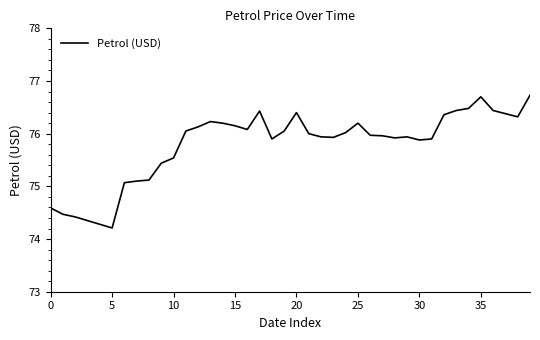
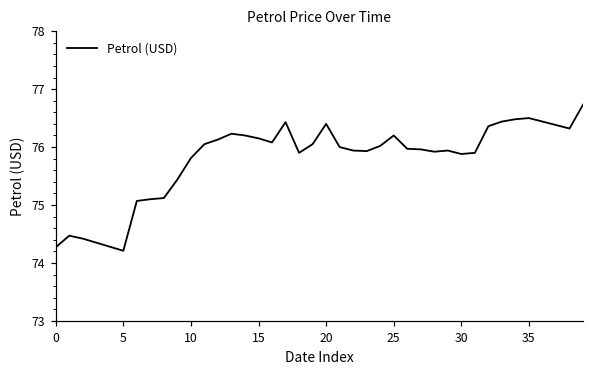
0: 74.6 -> 74.3
10: 75.5 -> 75.8
35: 76.7 -> 76.5
